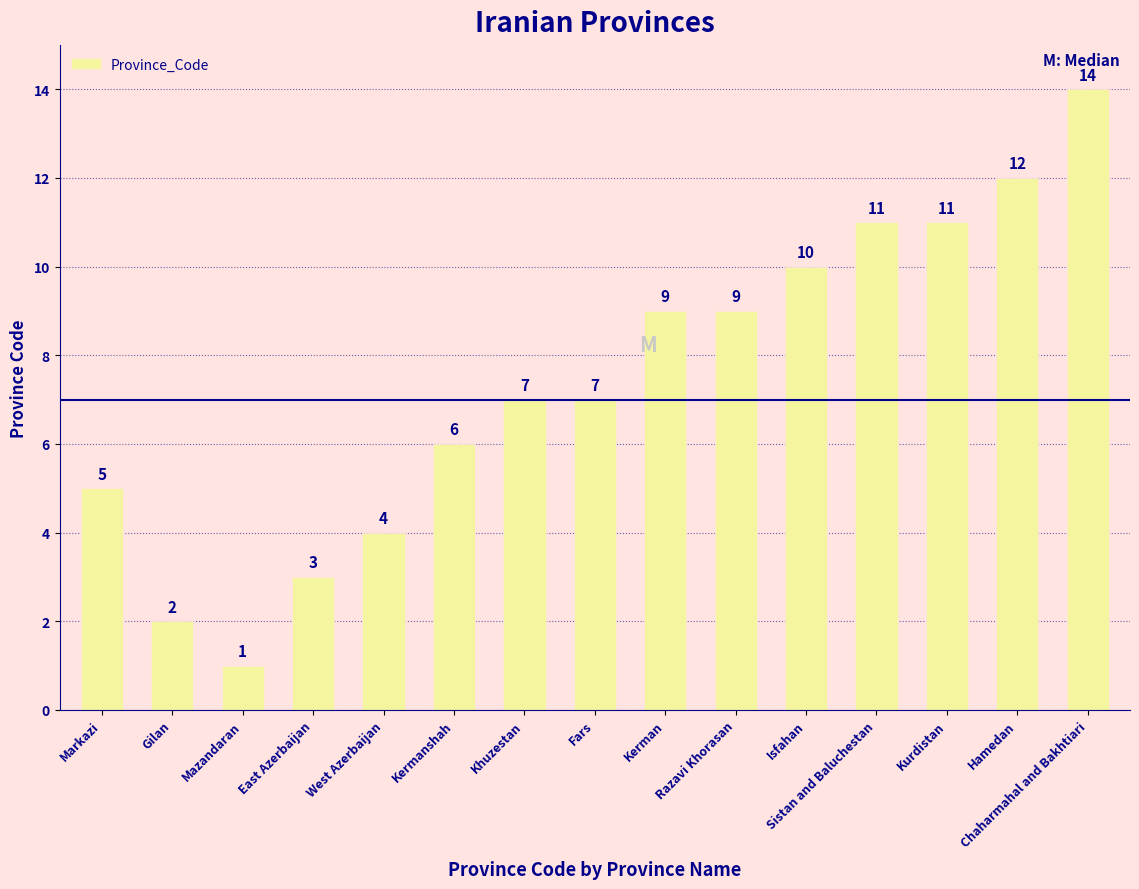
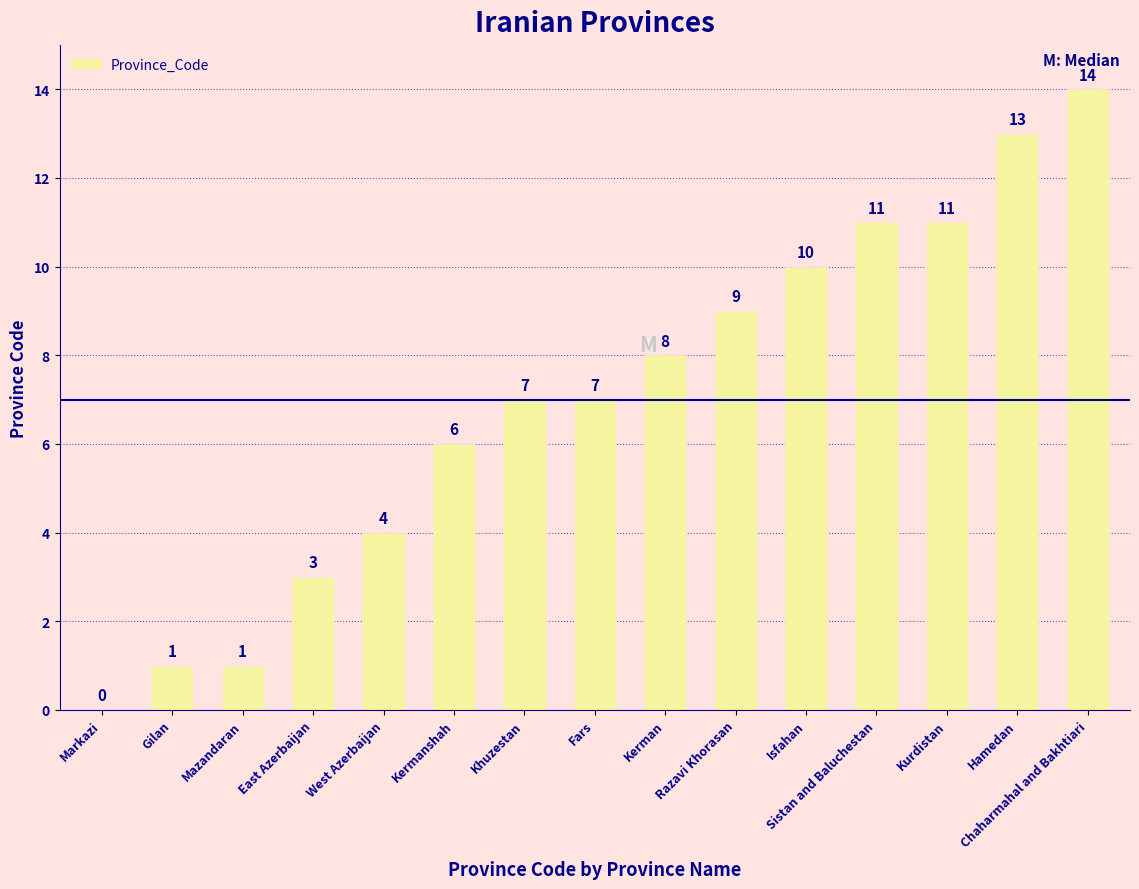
Markazi: 5 -> 0
Gilan: 2 -> 1
Kerman: 9 -> 8
Hamedan: 12 -> 13
